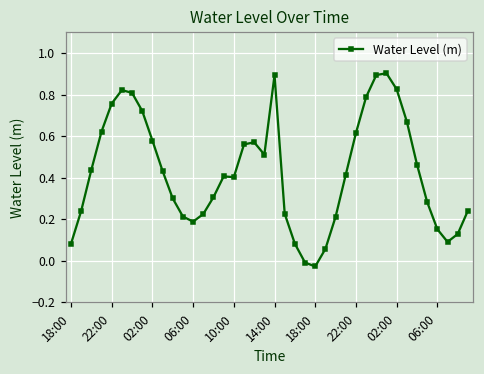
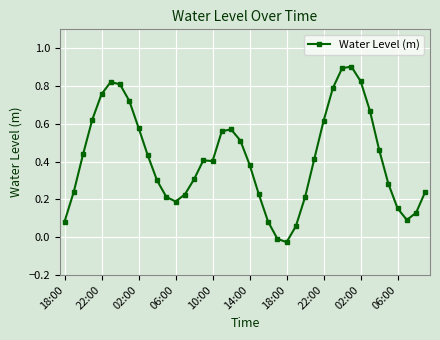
14:00: 0.89 -> 0.38
